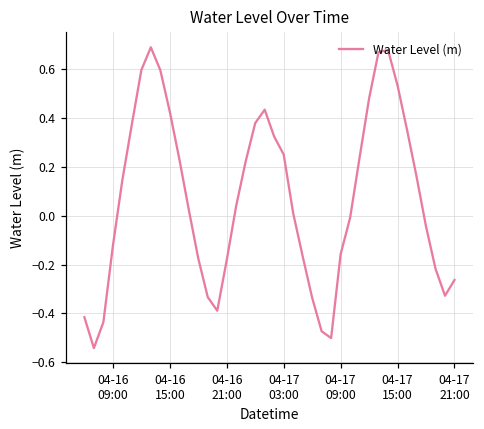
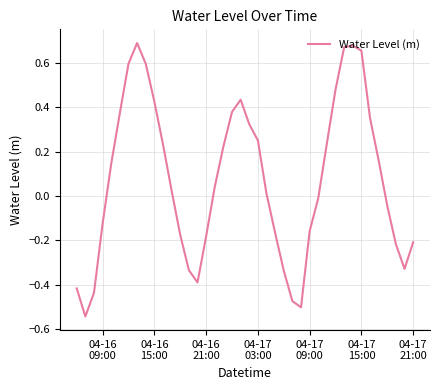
04-17 15:00: 0.53 -> 0.66
04-17 21:00: -0.26 -> -0.21
